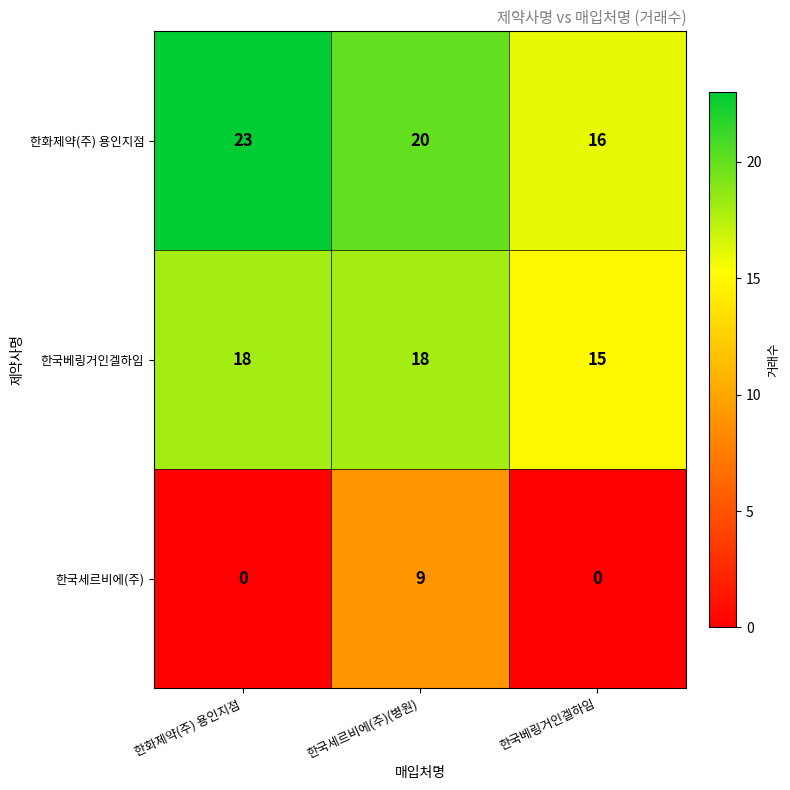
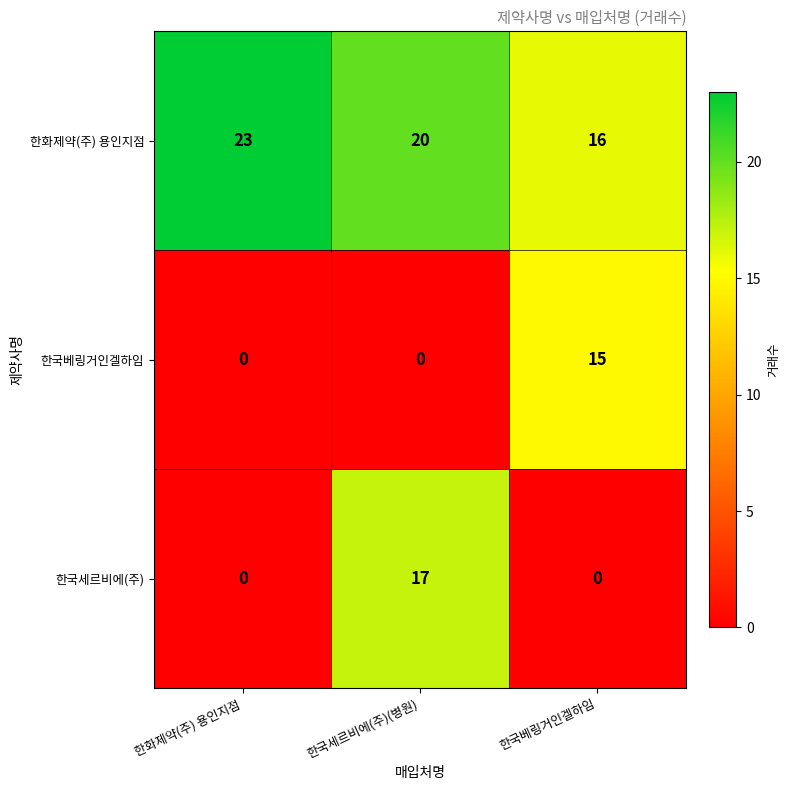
한국베링거인겔하임, 한화제약(주) 용인지점: 18 -> 0
한국베링거인겔하임, 한국세르비에(주)(병원): 18 -> 0
한국세르비에(주), 한국세르비에(주)(병원): 9 -> 17
